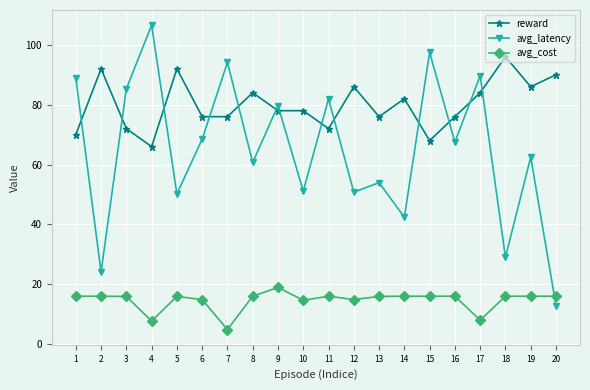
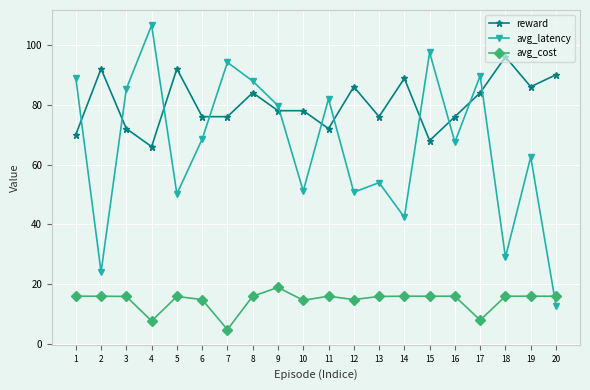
avg_latency, 8: 61 -> 88
reward, 14: 82 -> 89
